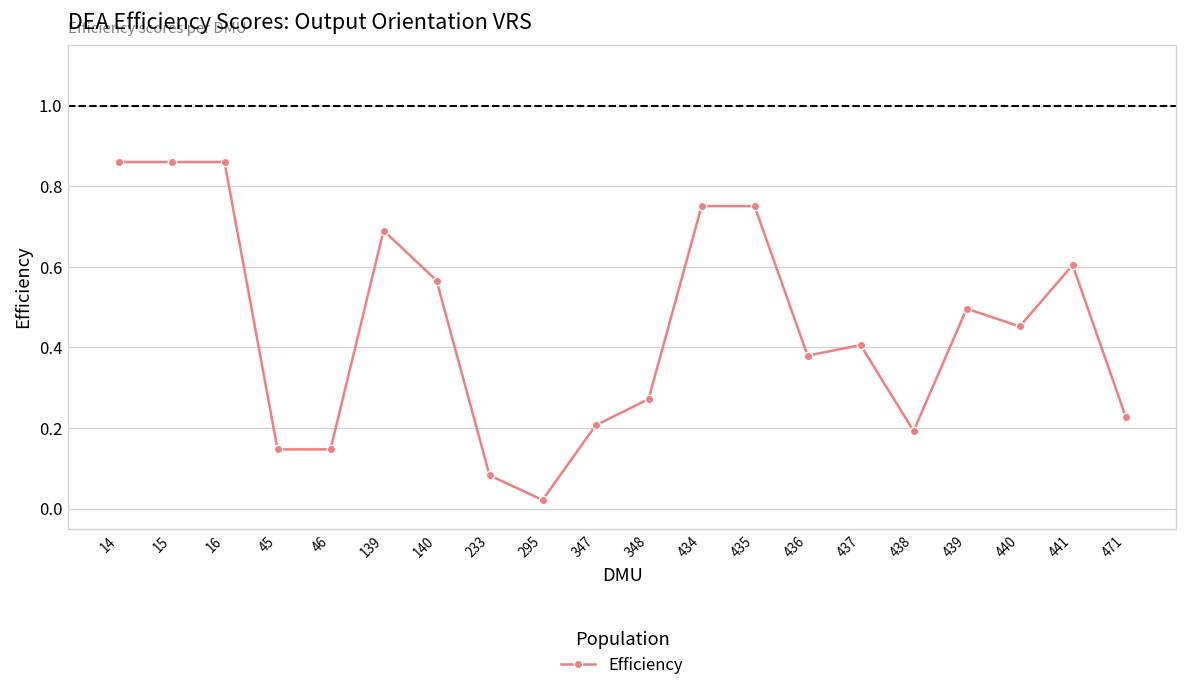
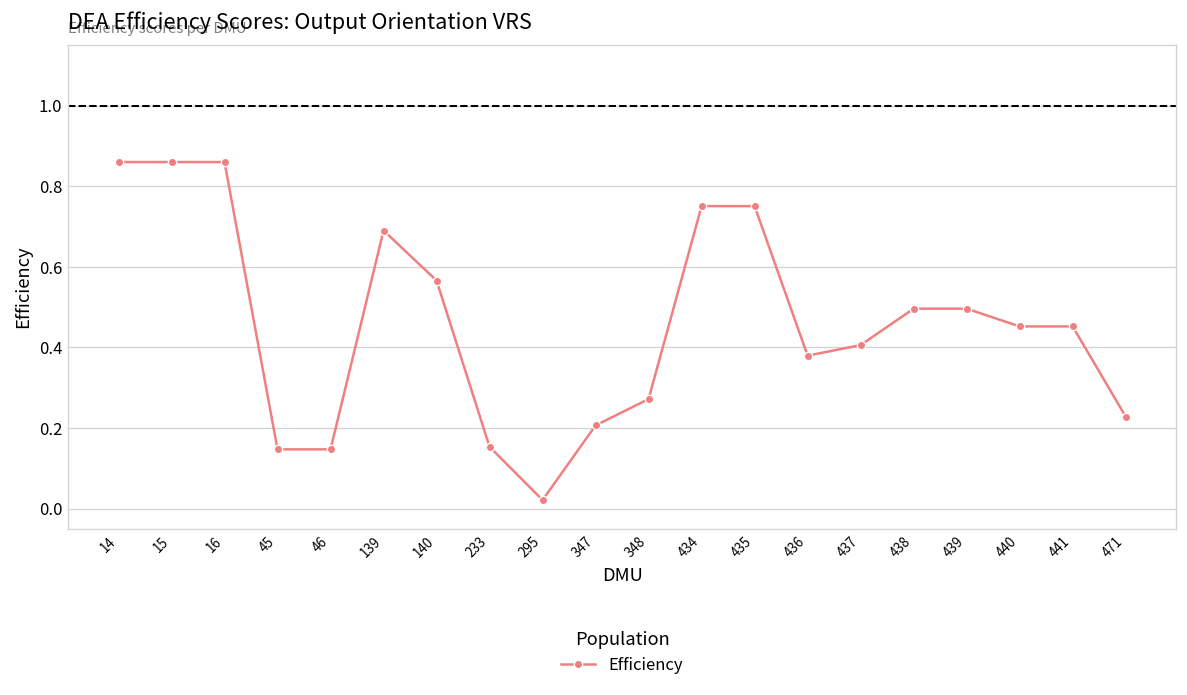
233: 0.08 -> 0.15
438: 0.19 -> 0.50
441: 0.60 -> 0.45
